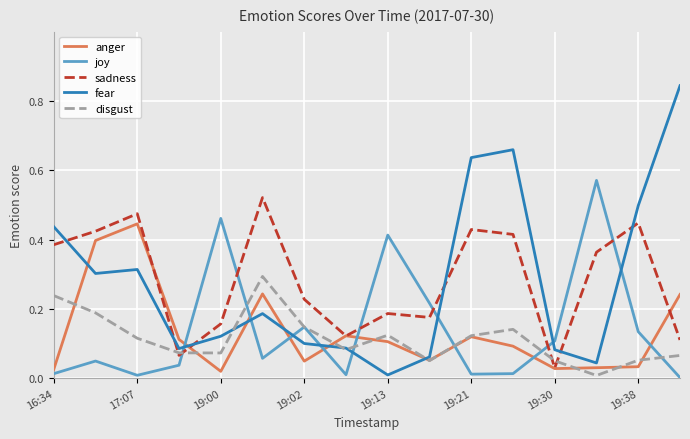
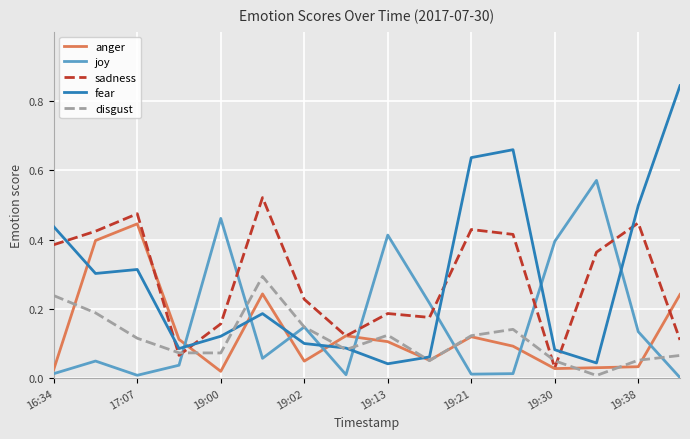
fear, 19:13: 0.01 -> 0.04
joy, 19:30: 0.11 -> 0.39
